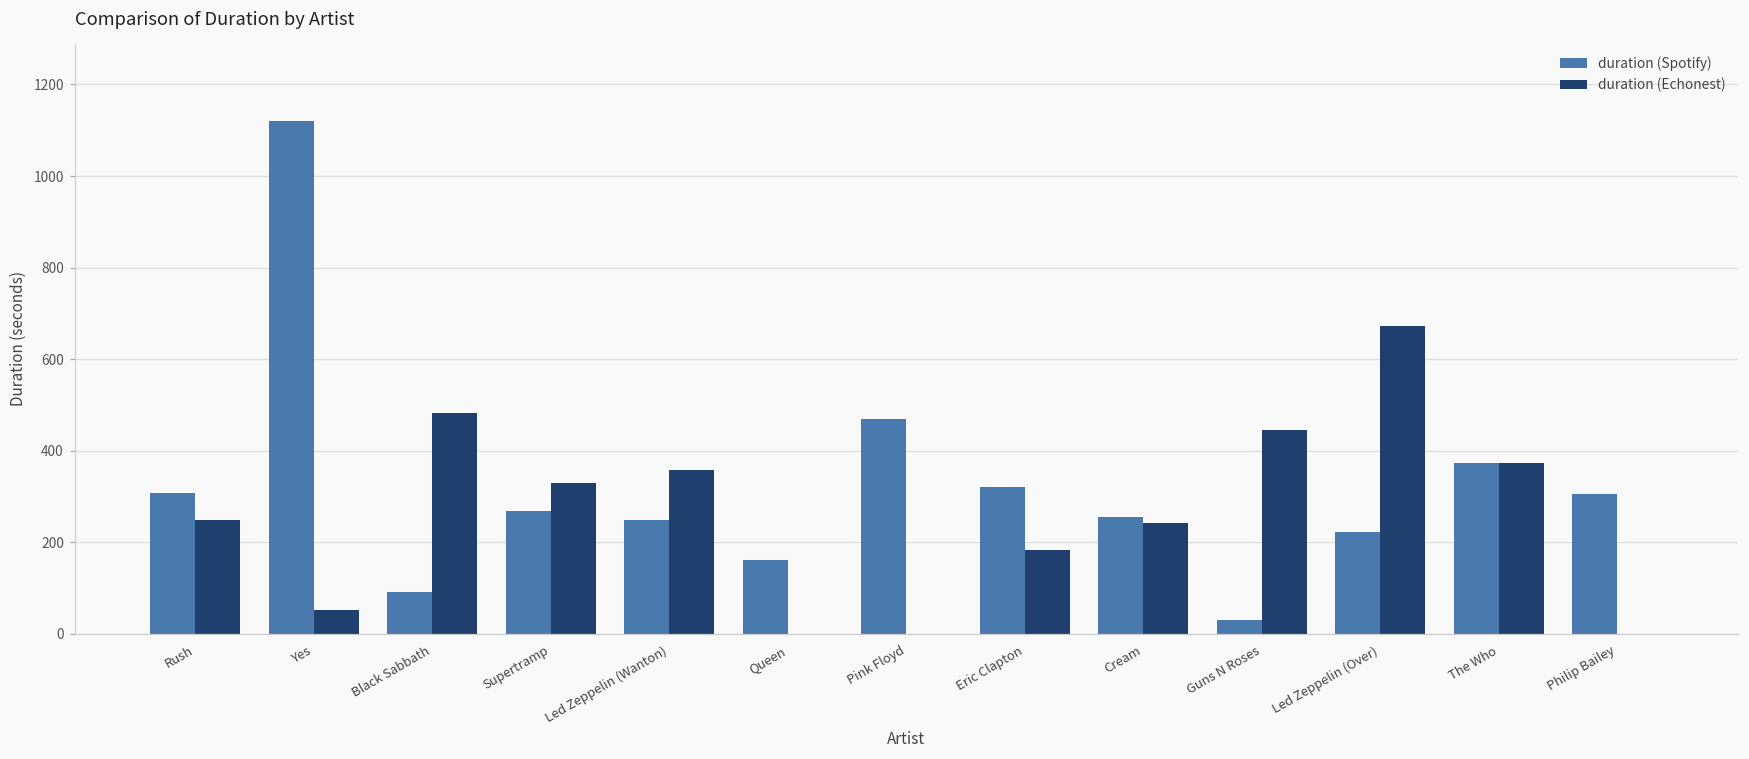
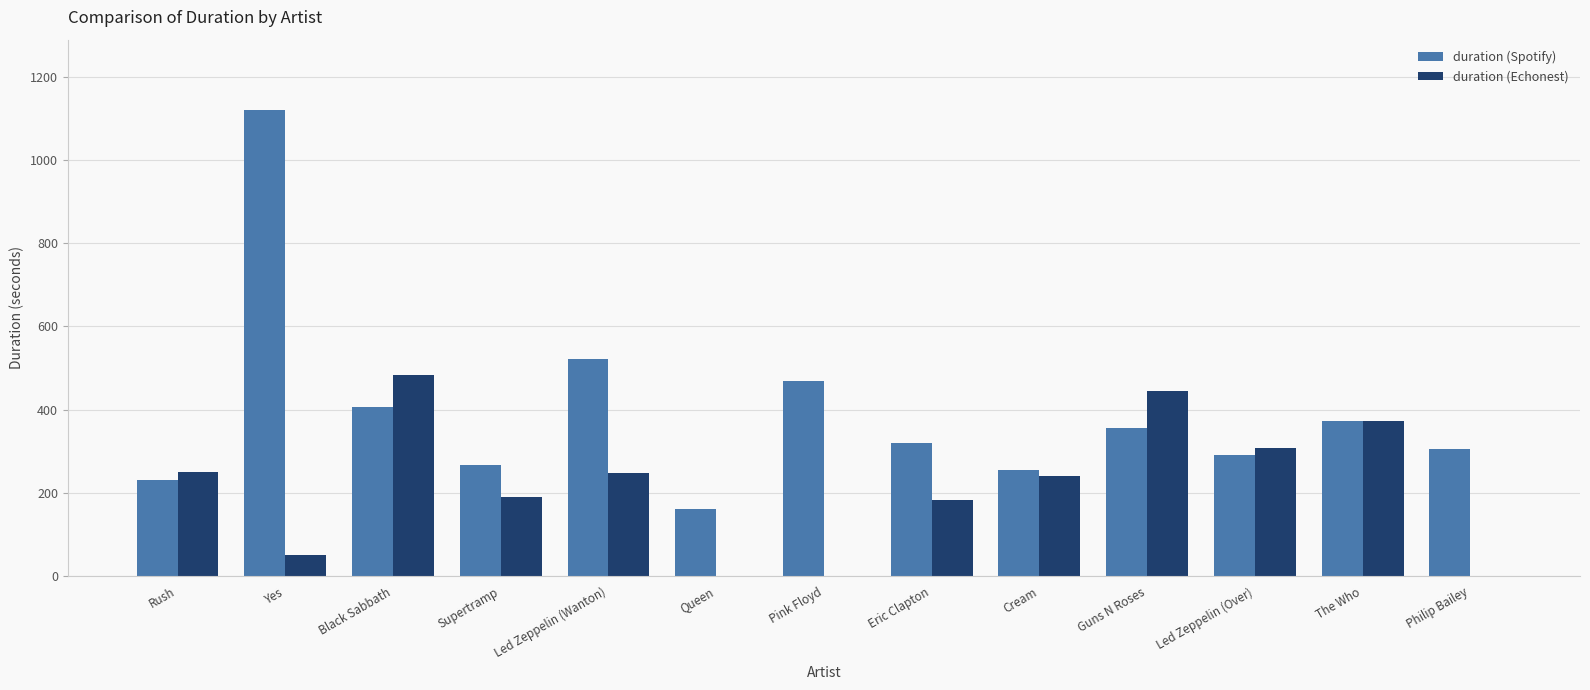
duration (Spotify), Rush: 310 -> 230
duration (Spotify), Black Sabbath: 90 -> 410
duration (Echonest), Supertramp: 330 -> 190
duration (Spotify), Led Zeppelin (Wanton): 250 -> 520
duration (Echonest), Led Zeppelin (Wanton): 360 -> 250
duration (Spotify), Guns N Roses: 30 -> 360
duration (Spotify), Led Zeppelin (Over): 220 -> 290
duration (Echonest), Led Zeppelin (Over): 670 -> 310
